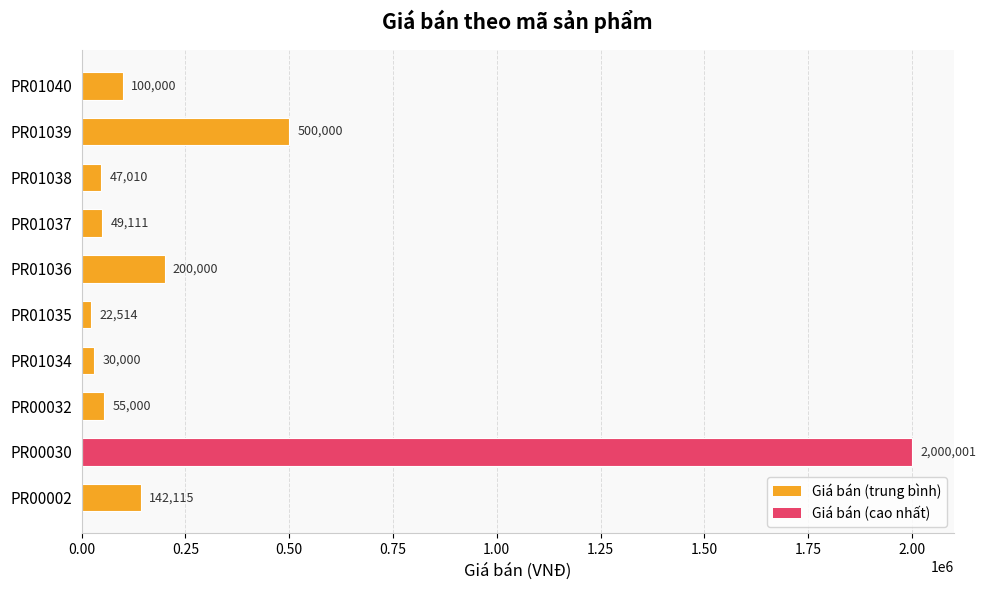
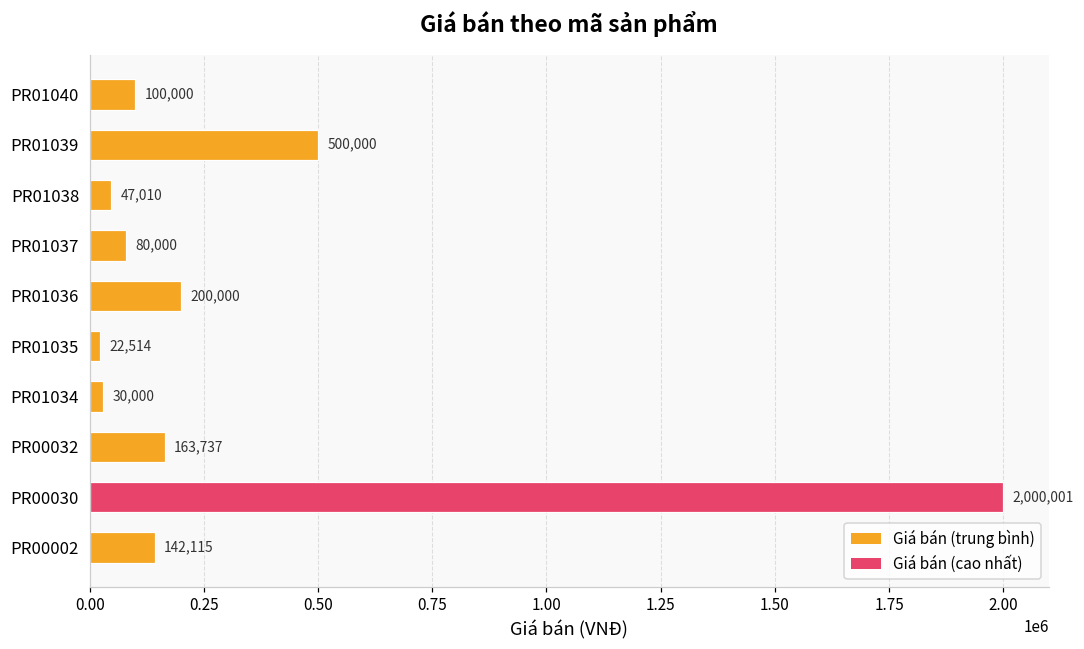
PR01037: 49,111 -> 80,000
PR00032: 55,000 -> 163,737
